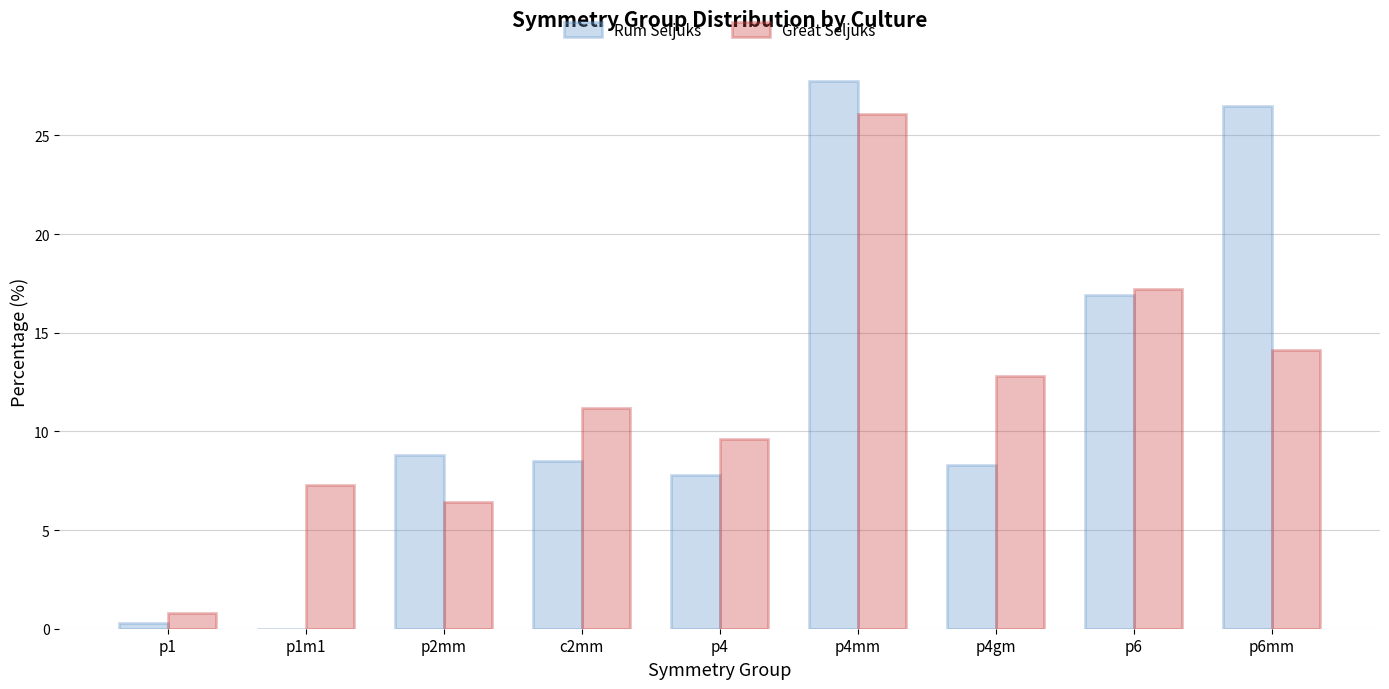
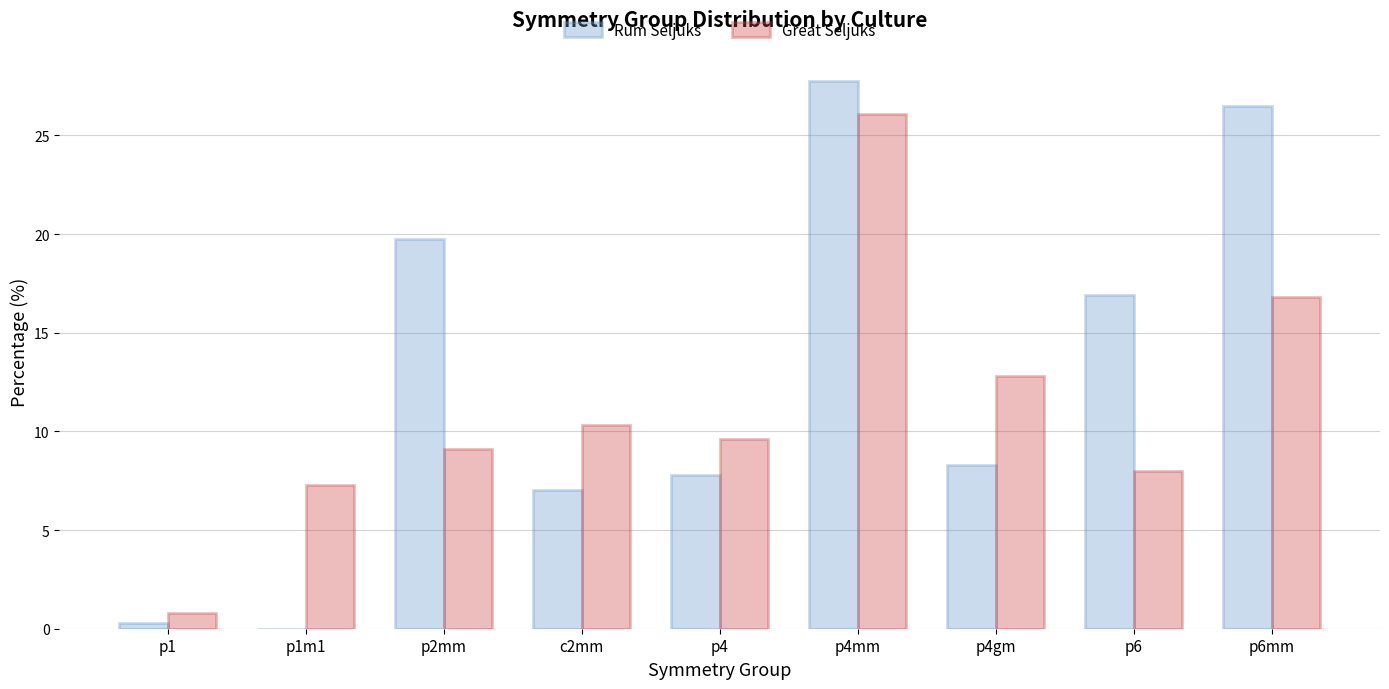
Rum Seljuks, p2mm: 8.8 -> 19.7
Great Seljuks, p2mm: 6.4 -> 9.1
Rum Seljuks, c2mm: 8.5 -> 7.0
Great Seljuks, c2mm: 11.2 -> 10.3
Great Seljuks, p6: 17.2 -> 8.0
Great Seljuks, p6mm: 14.1 -> 16.8
